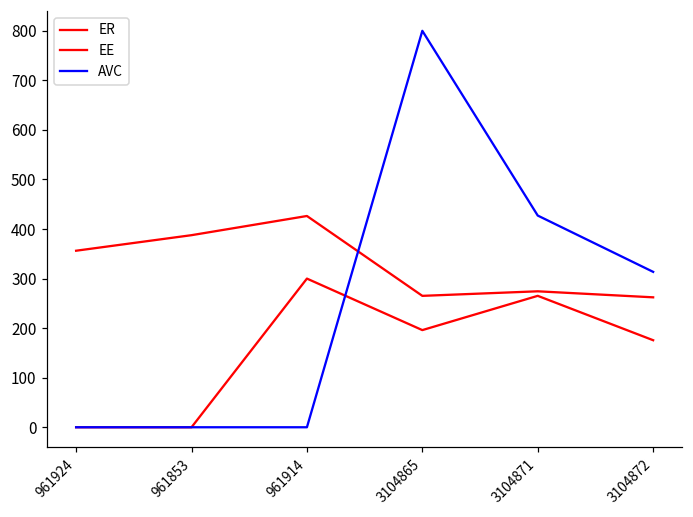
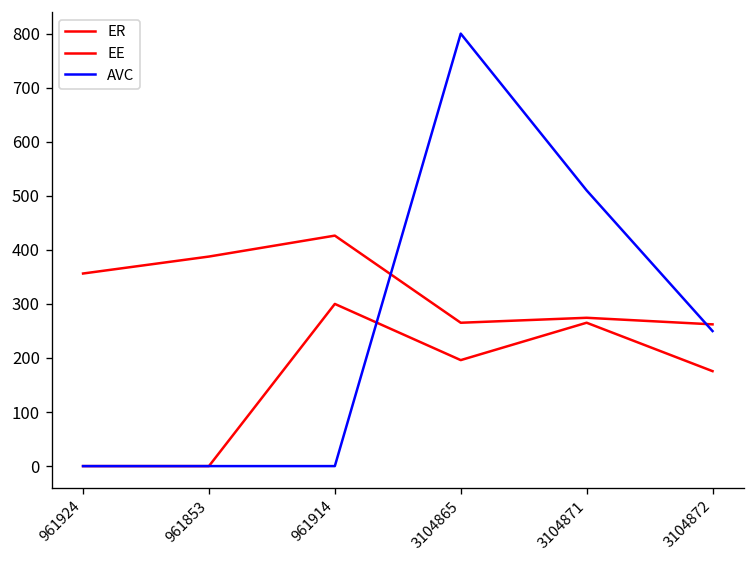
AVC, 3104871: 430 -> 510
AVC, 3104872: 310 -> 250
